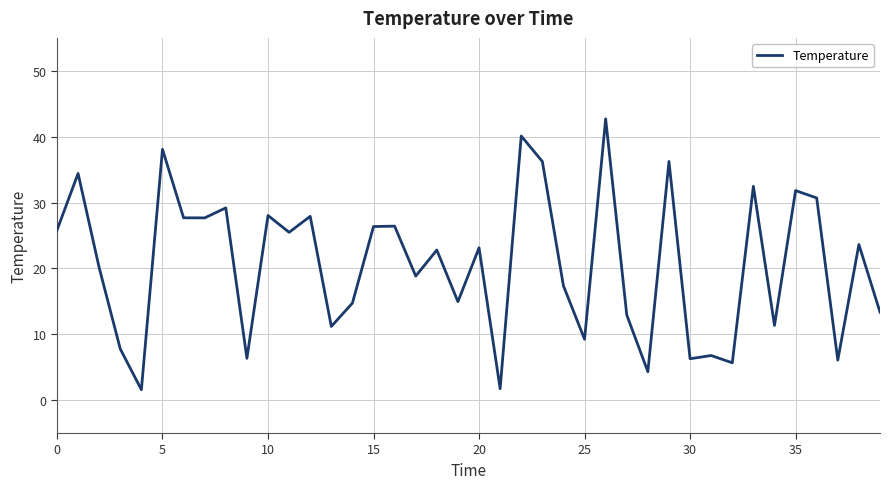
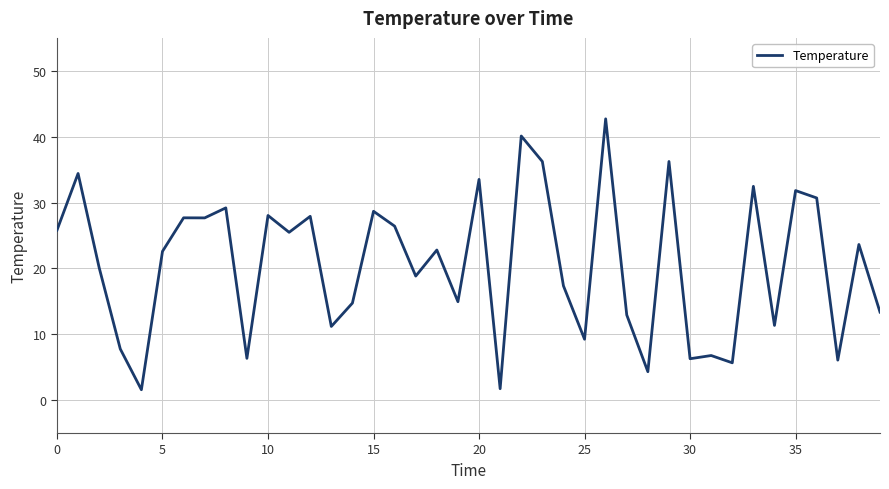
5: 38 -> 23
15: 26 -> 29
20: 23 -> 34
